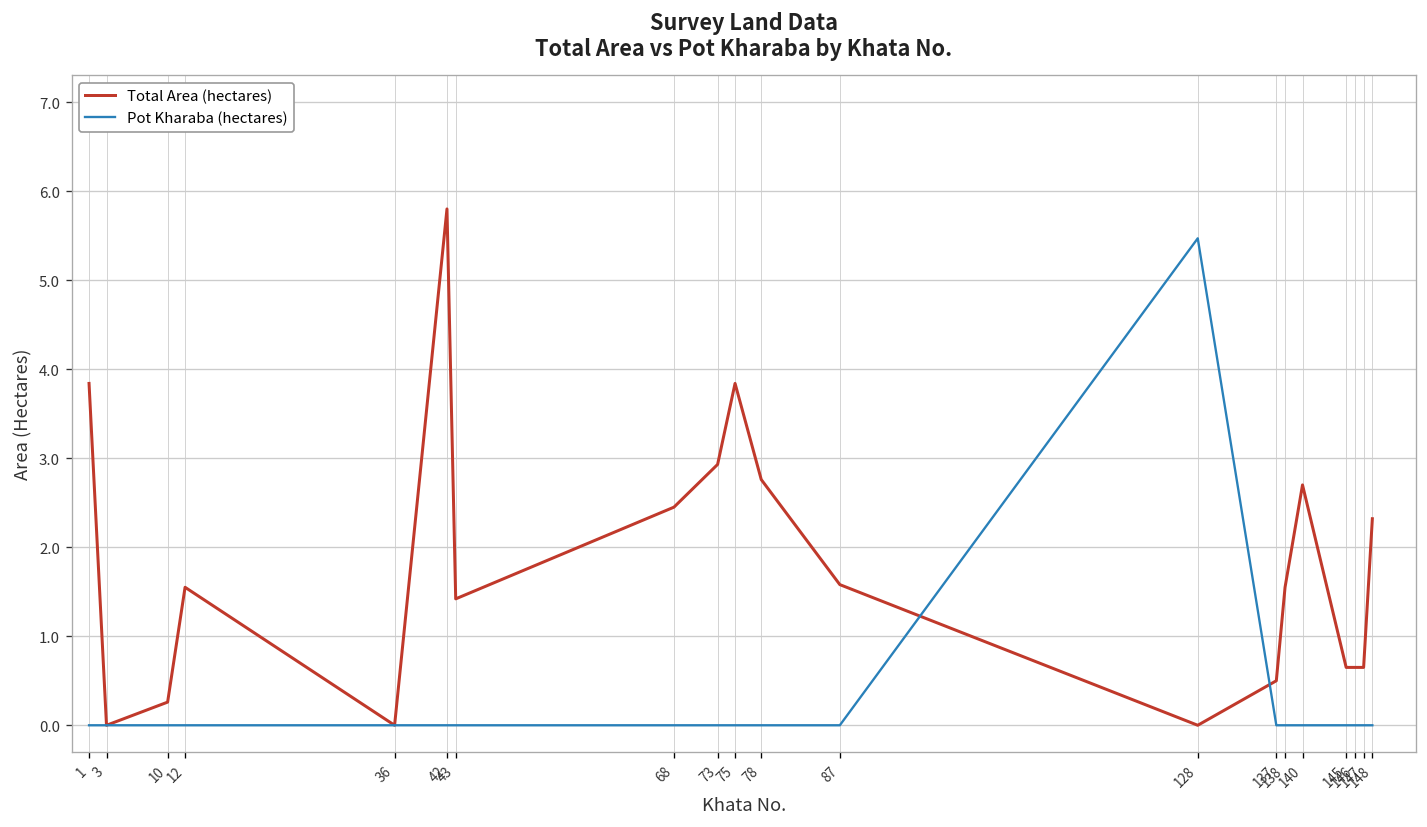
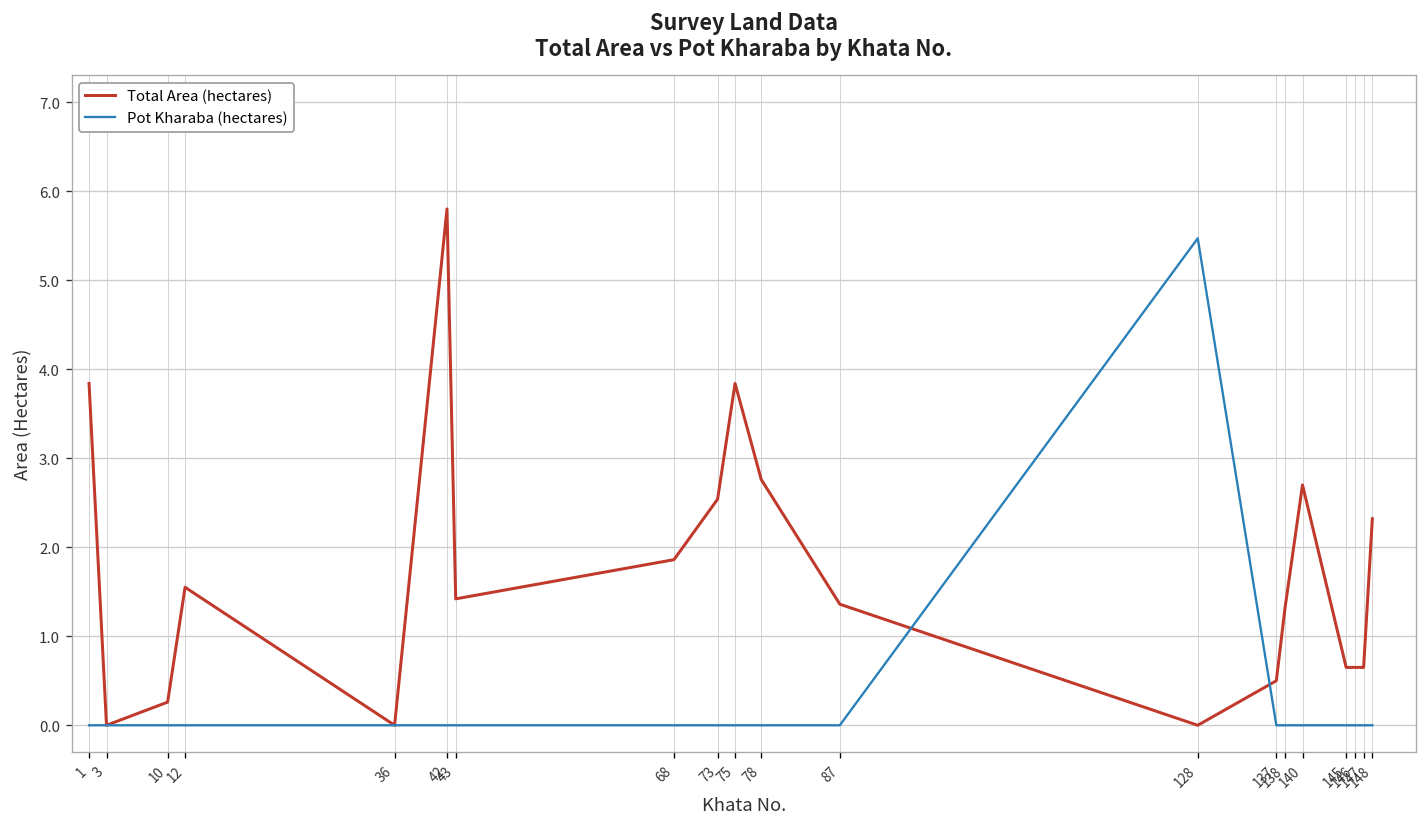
Total Area (hectares), 68: 2.5 -> 1.9
Total Area (hectares), 73: 2.9 -> 2.5
Total Area (hectares), 87: 1.6 -> 1.4
Total Area (hectares), 138: 1.6 -> 1.3
